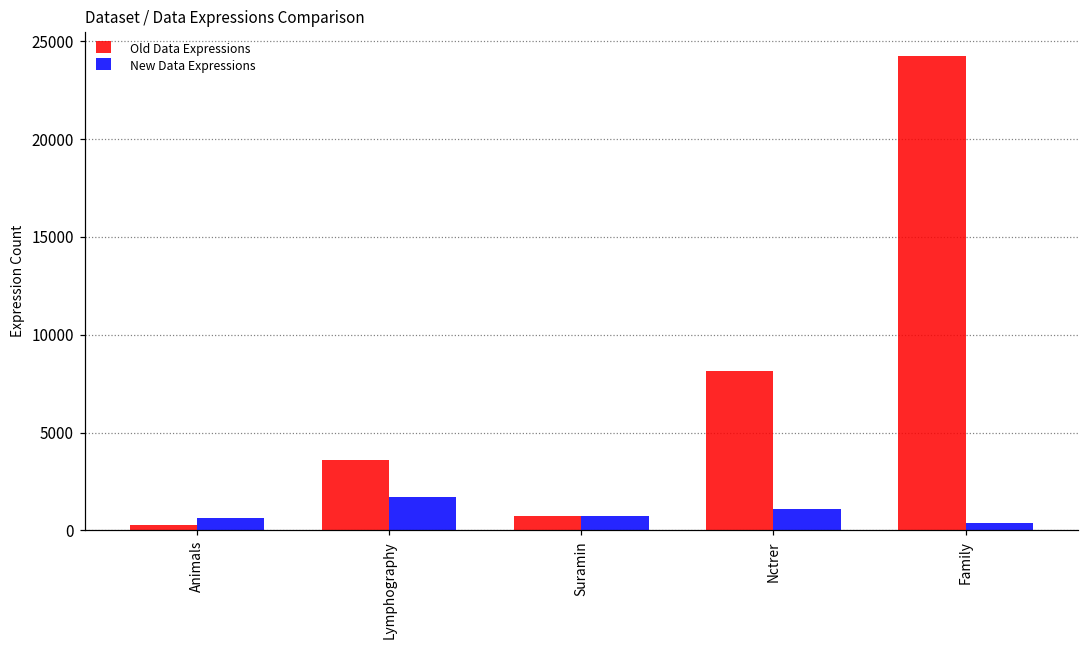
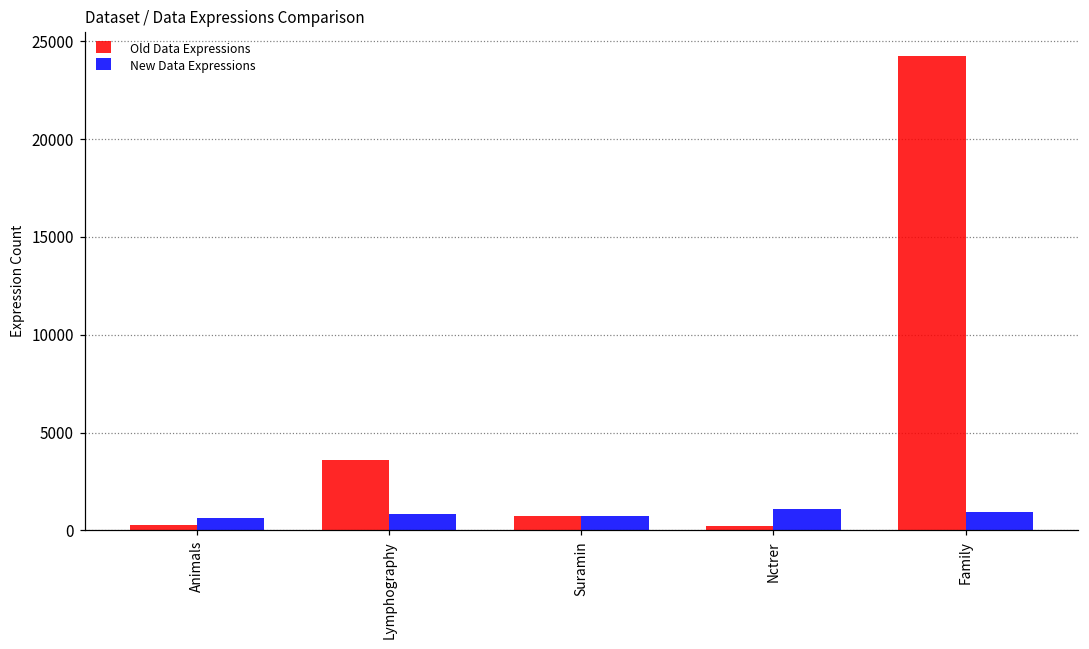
New Data Expressions, Lymphography: 1700 -> 800
Old Data Expressions, Nctrer: 8100 -> 200
New Data Expressions, Family: 400 -> 900
